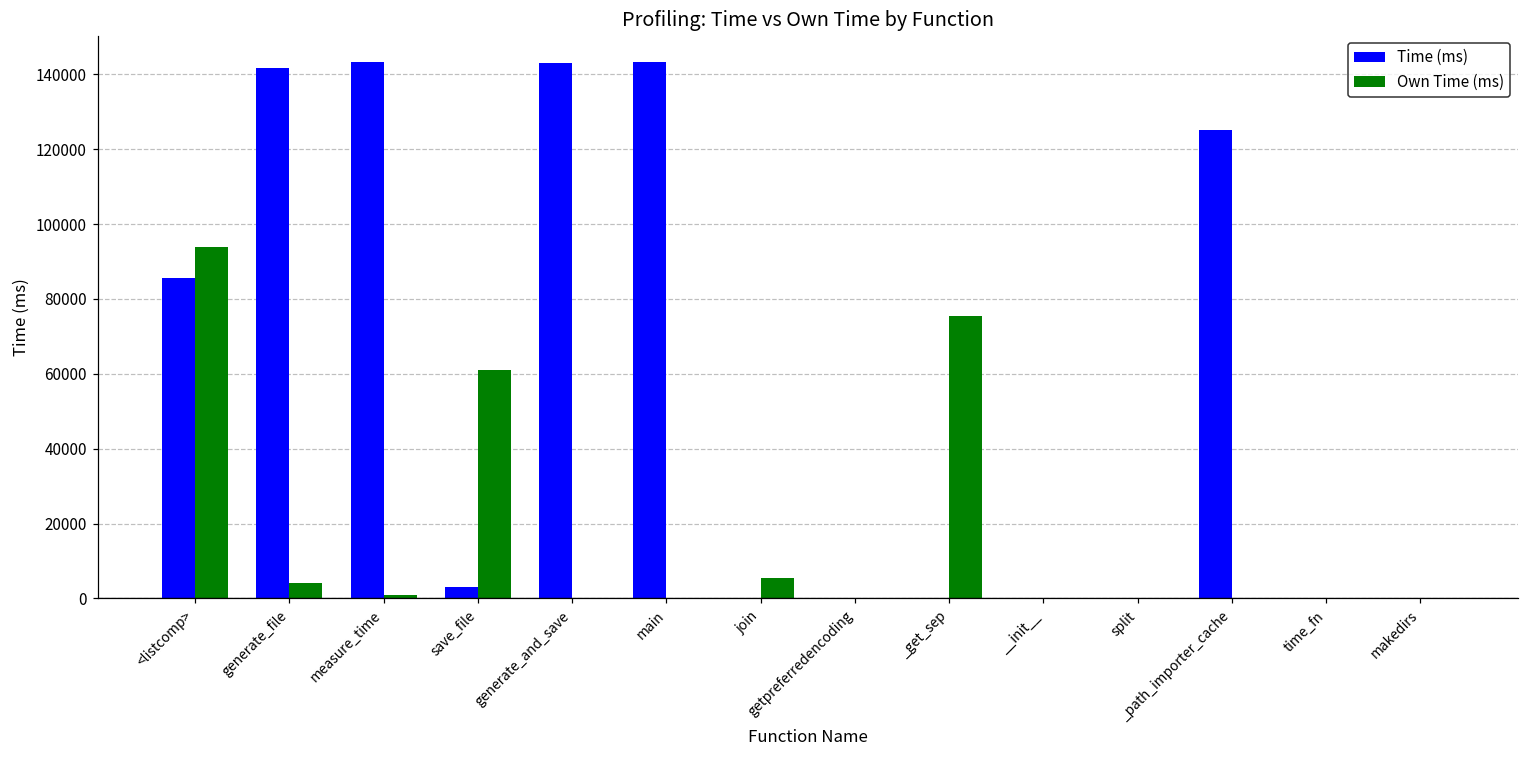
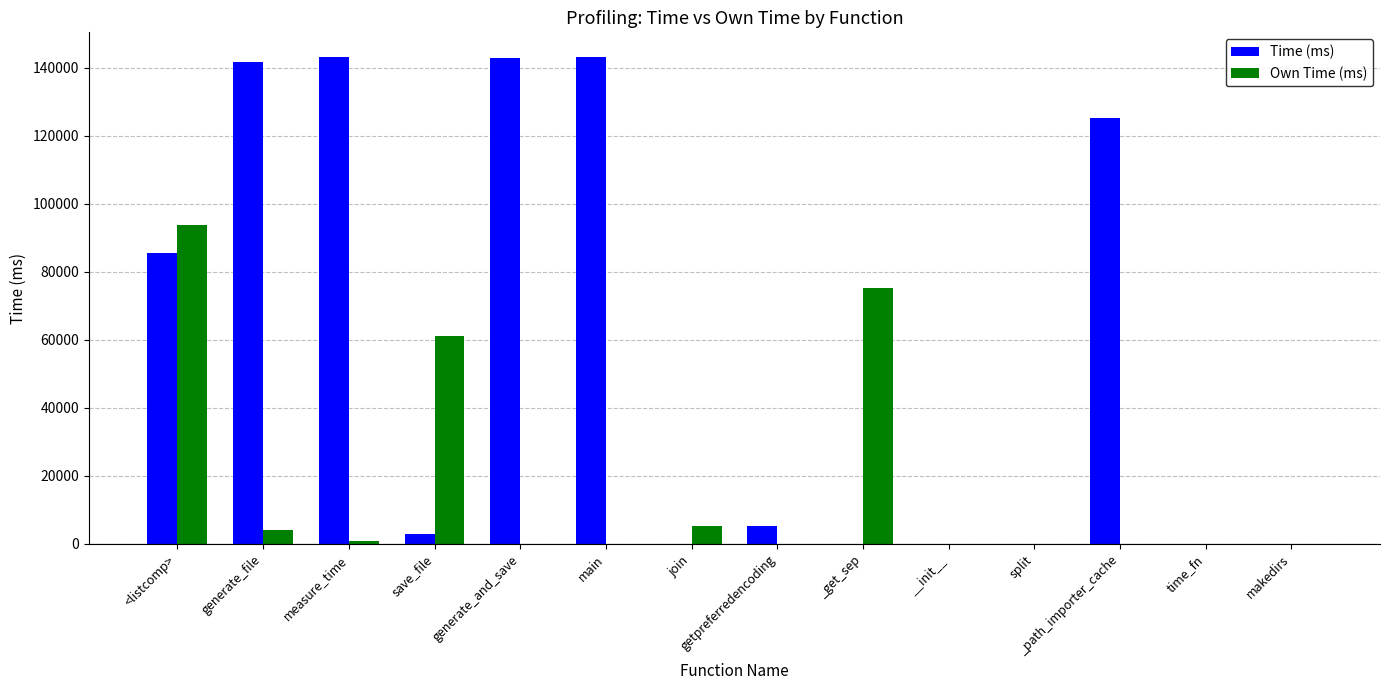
Time (ms), getpreferredencoding: 0 -> 5000
